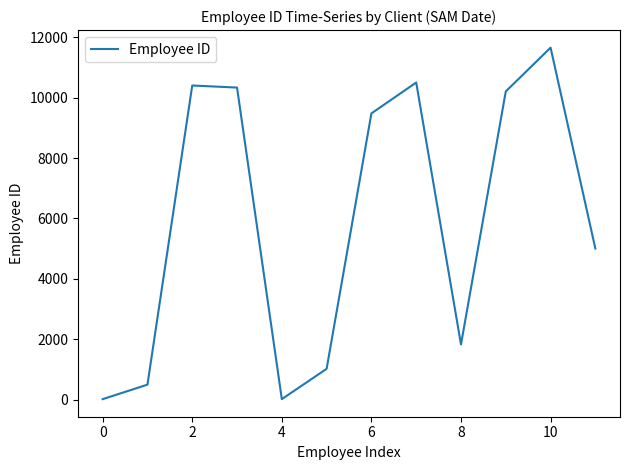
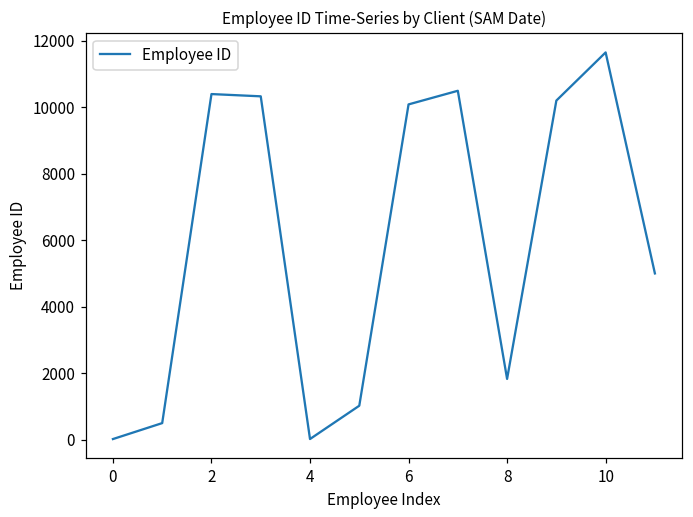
6: 9500 -> 10100
